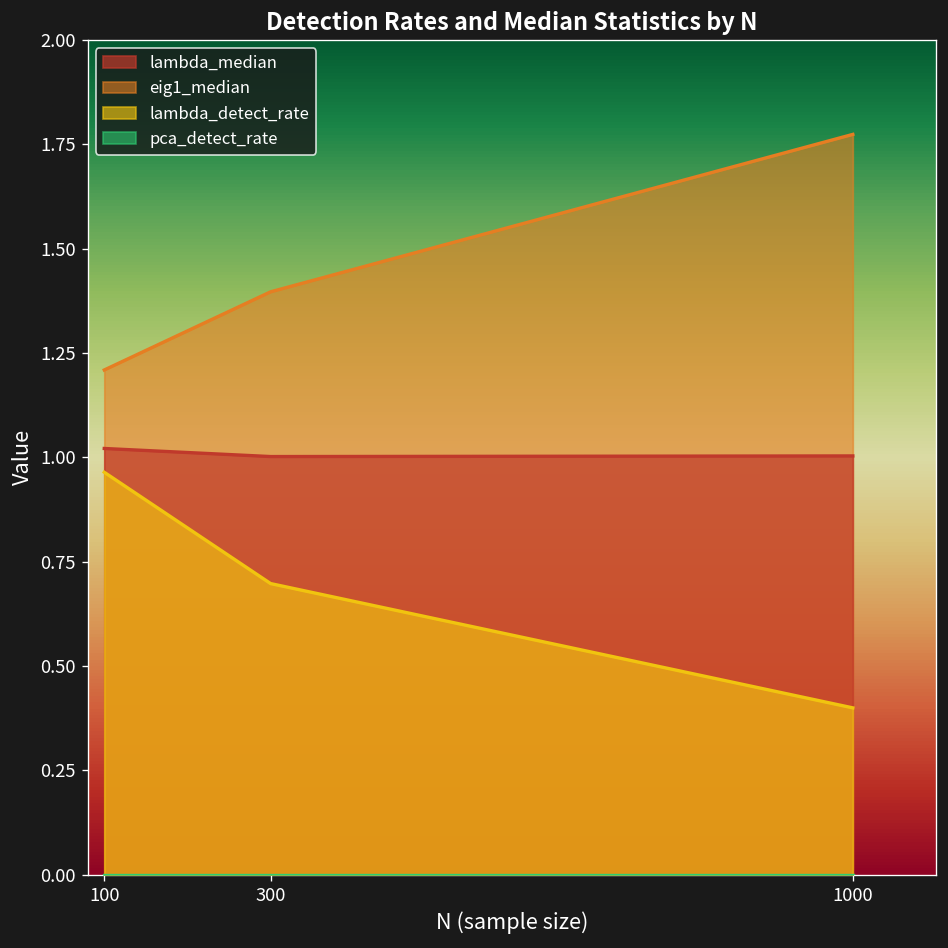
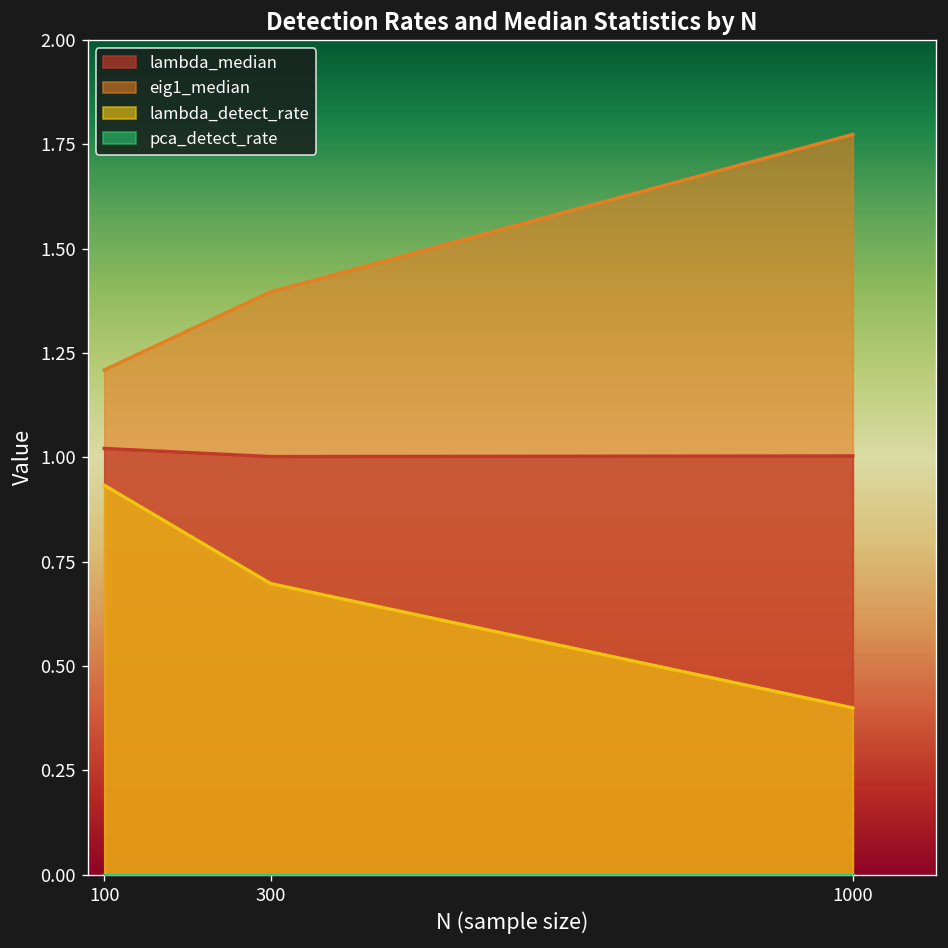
lambda_detect_rate, 100: 0.96 -> 0.93
